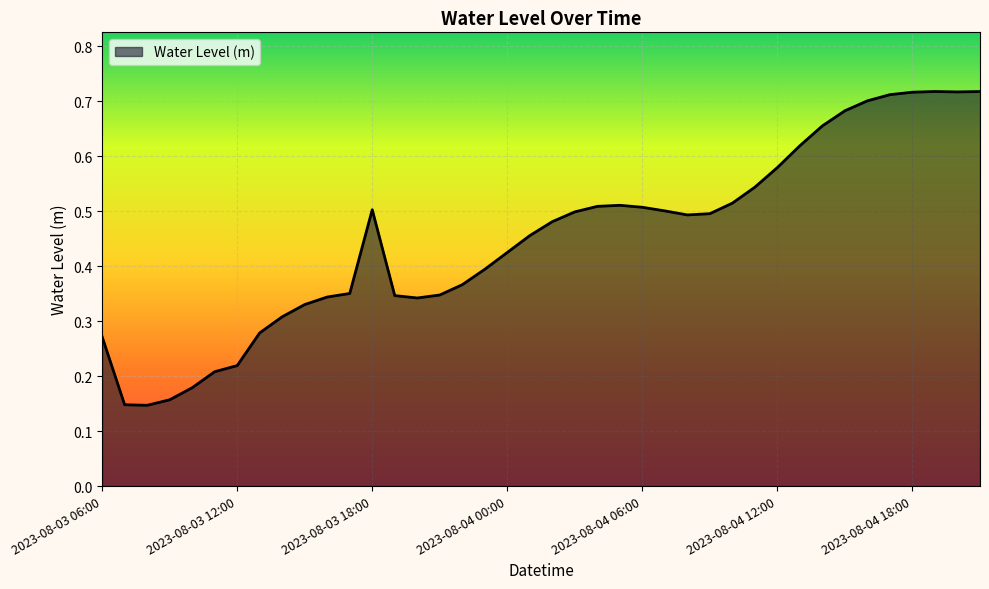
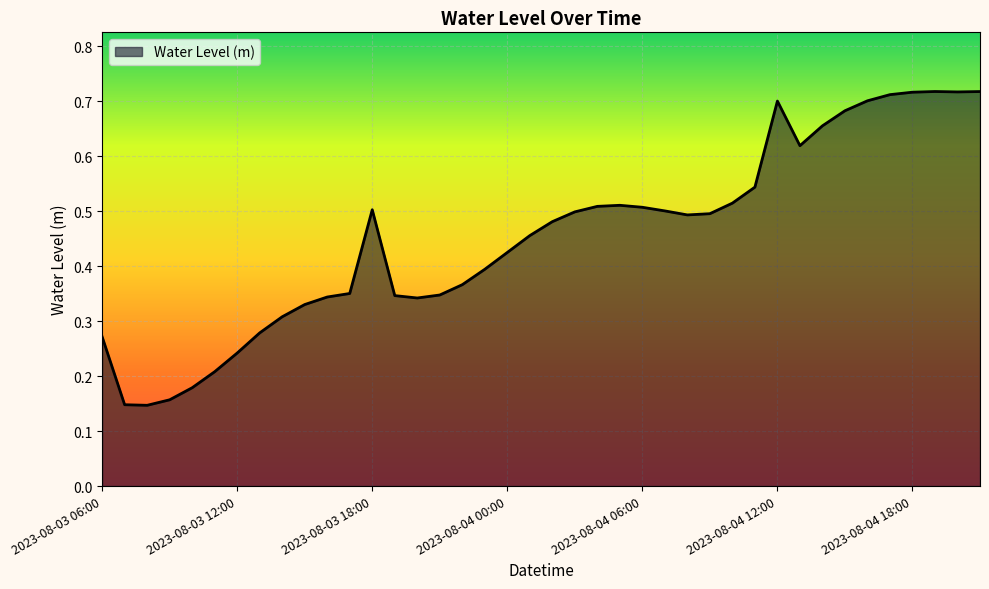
2023-08-03 12:00: 0.22 -> 0.24
2023-08-04 12:00: 0.58 -> 0.70
